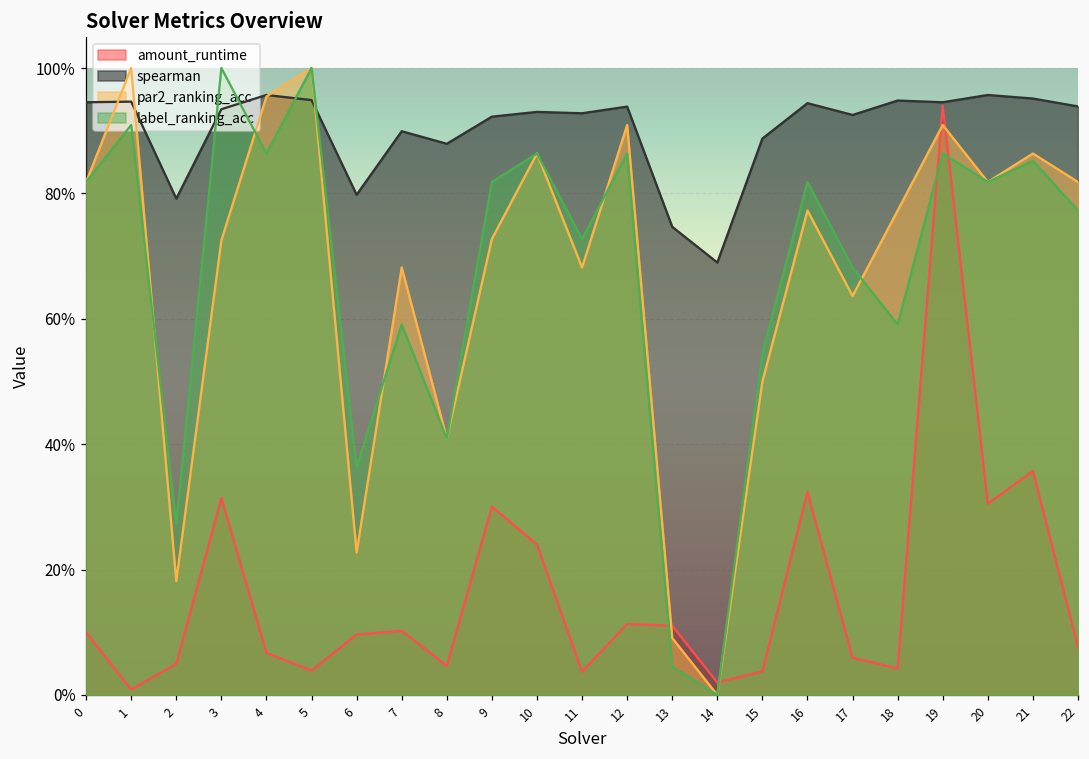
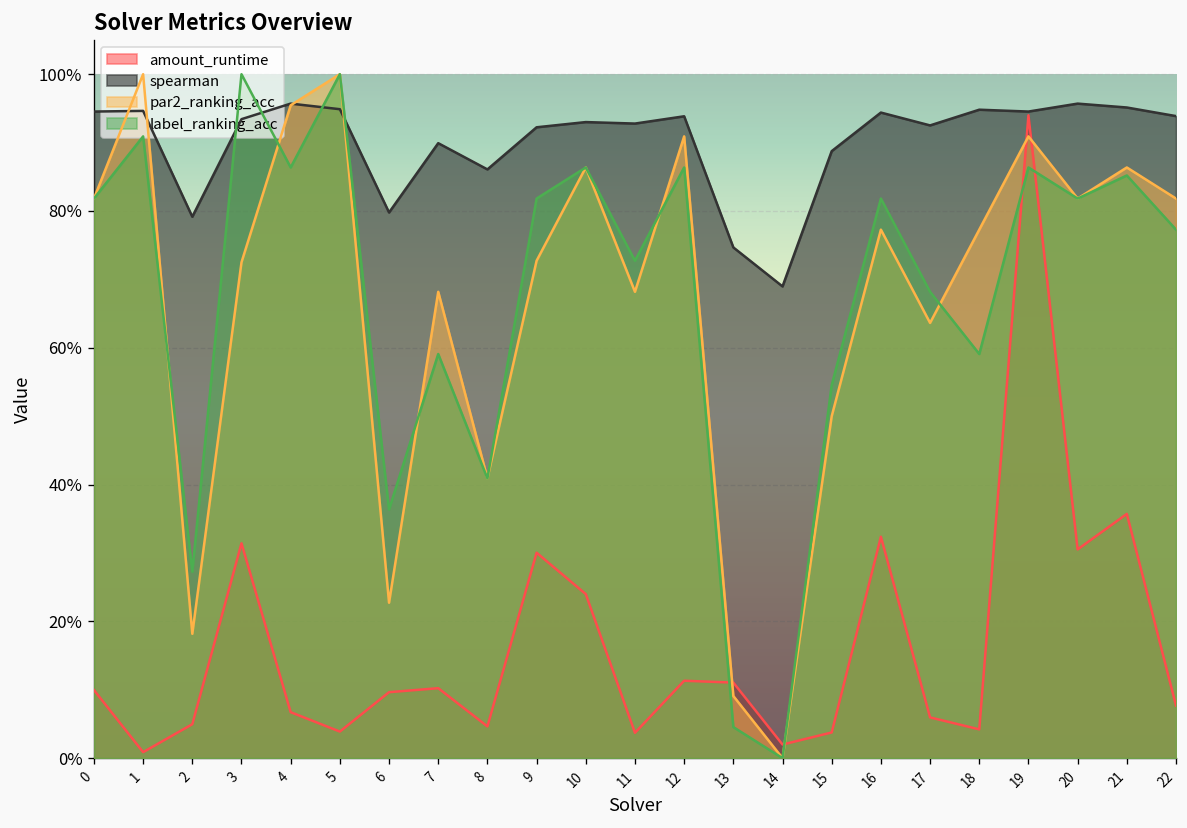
spearman, 8: 88% -> 86%
